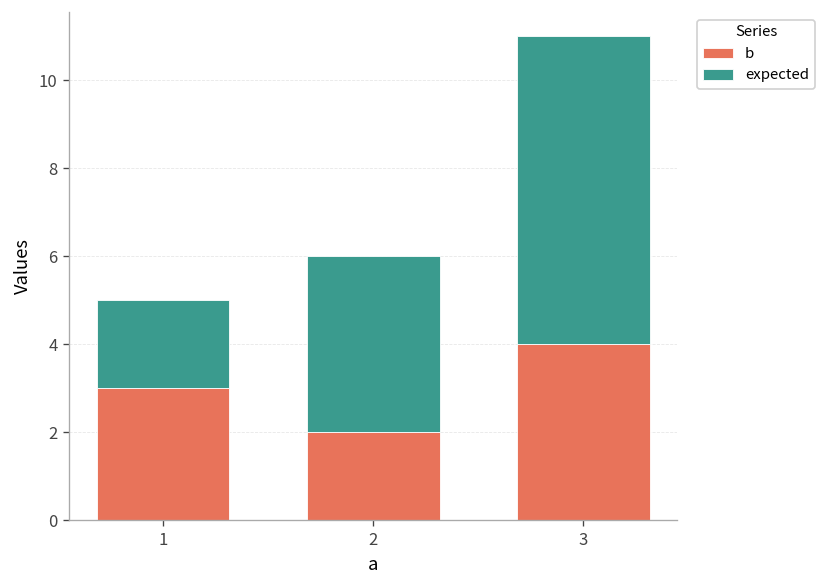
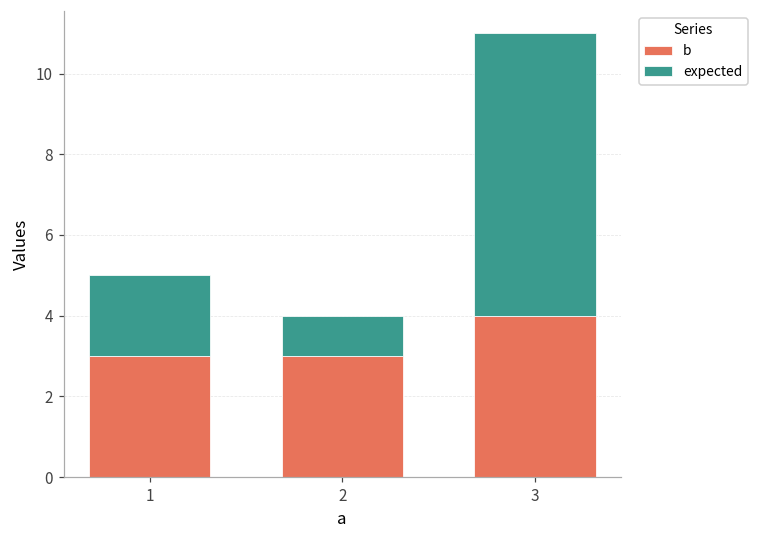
b, 2: 2 -> 3
expected, 2: 4 -> 1
